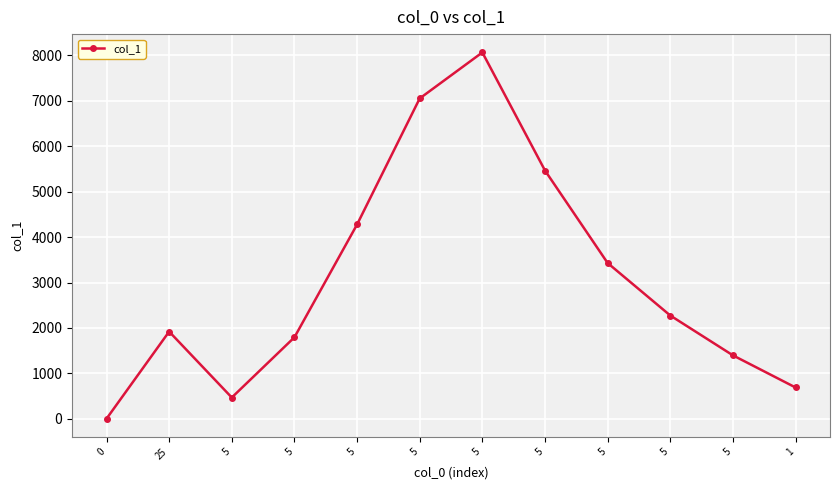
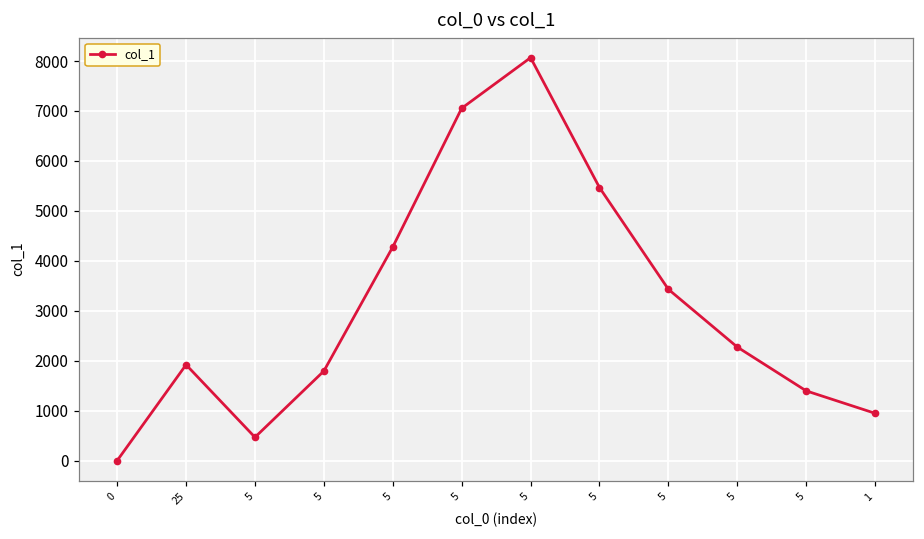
1: 700 -> 900
